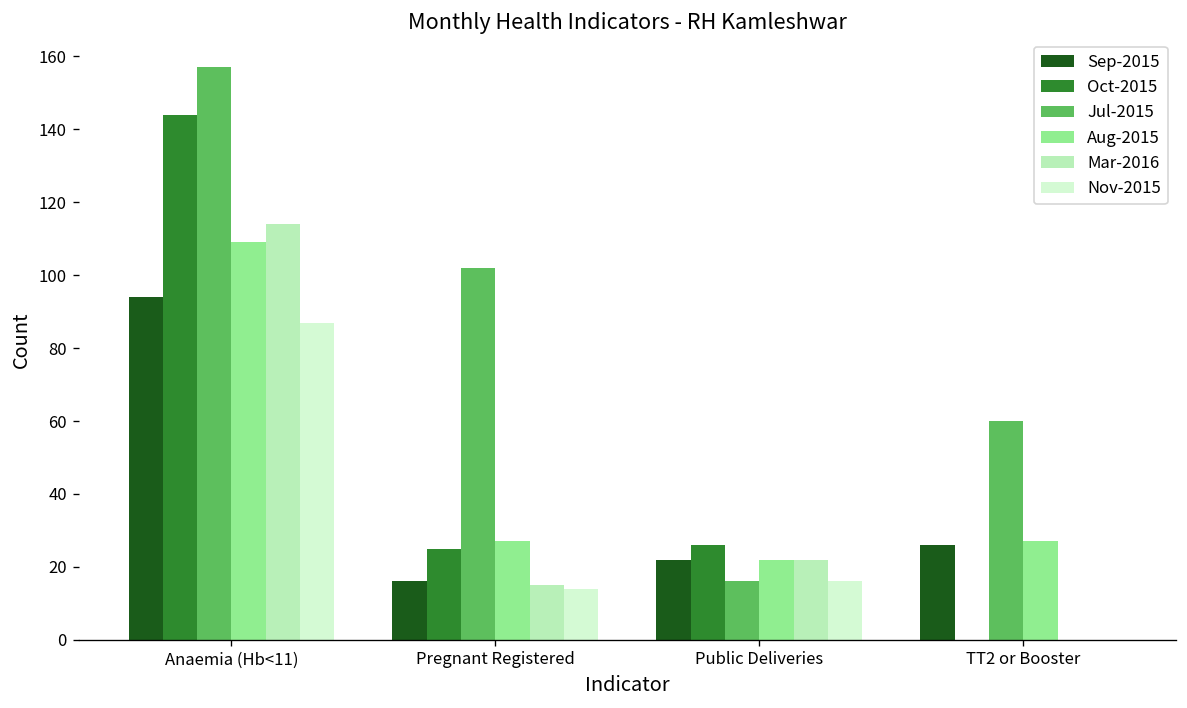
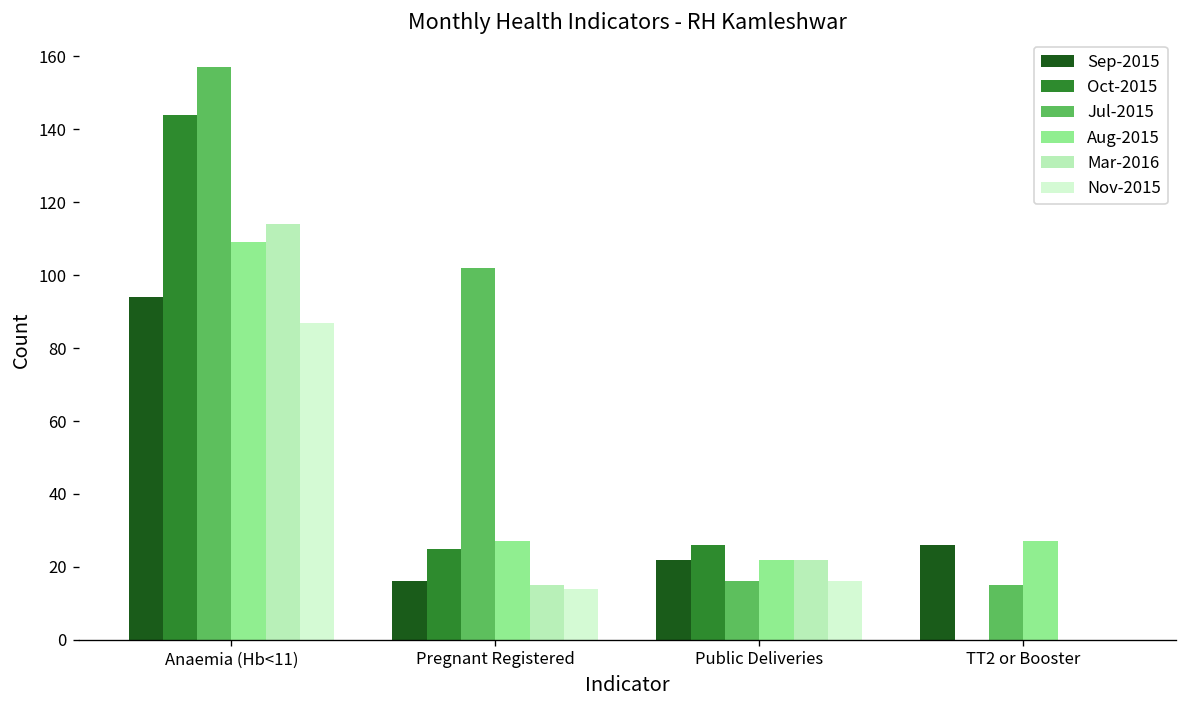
Jul-2015, TT2 or Booster: 60 -> 15
